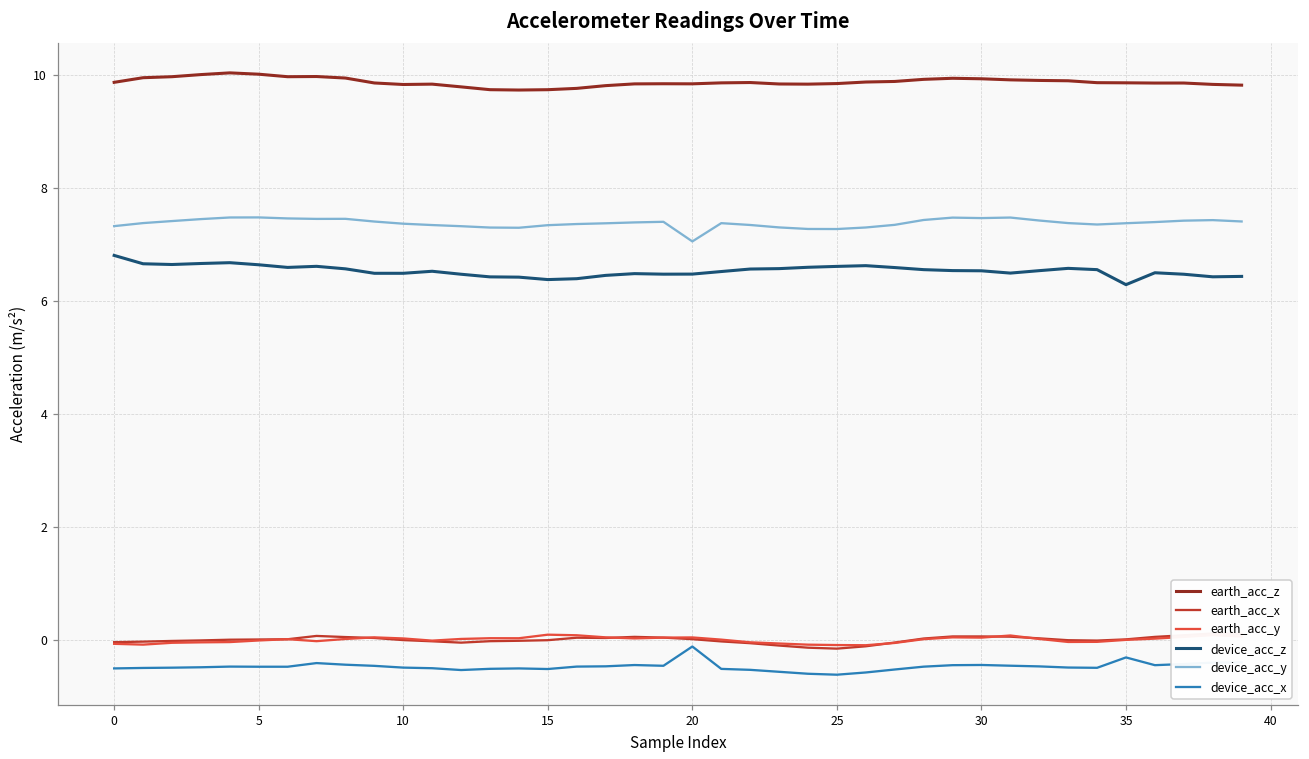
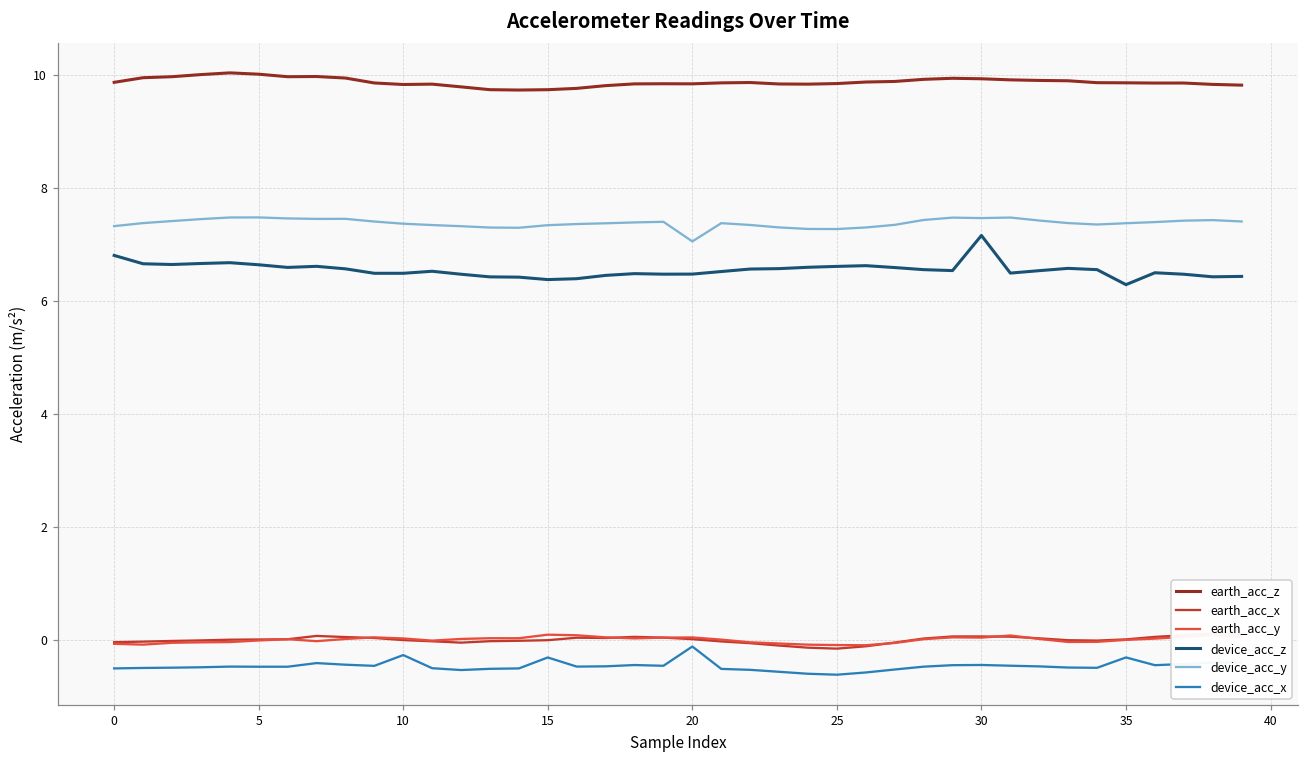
device_acc_x, 10: -0.5 -> -0.3
device_acc_x, 15: -0.5 -> -0.3
device_acc_z, 30: 6.5 -> 7.2
